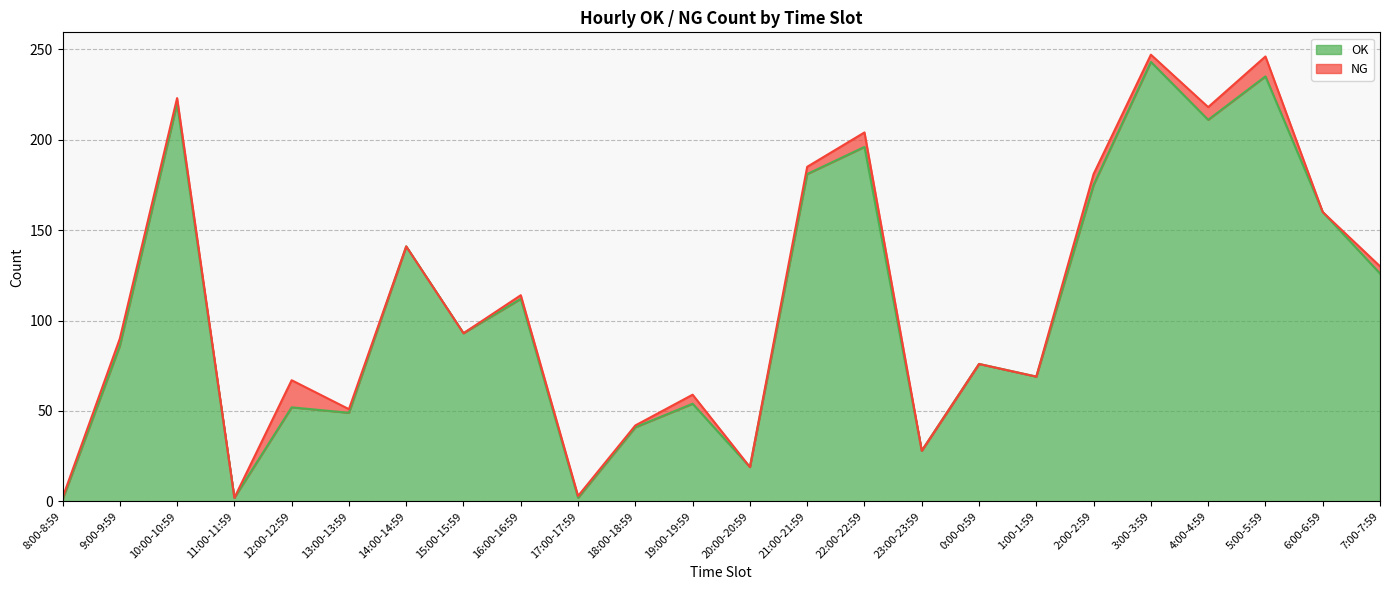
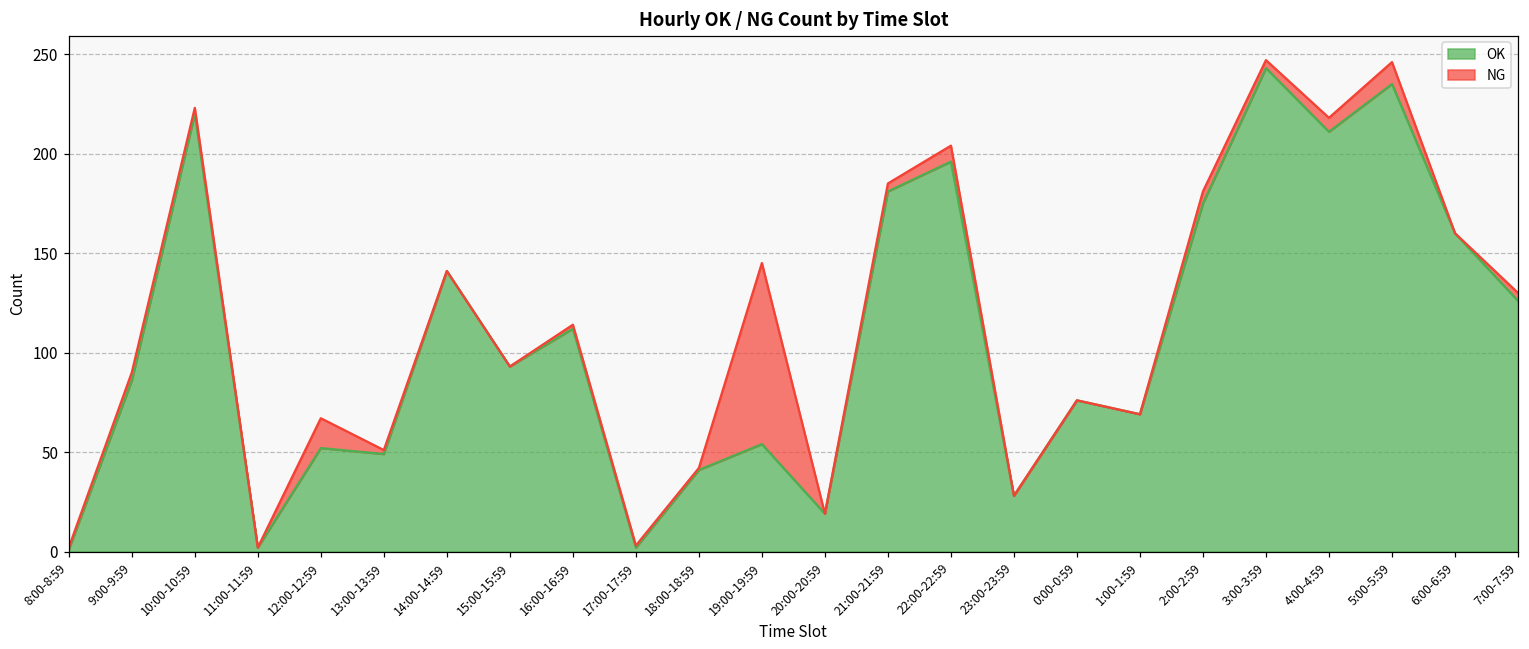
NG, 19:00-19:59: 5 -> 91
